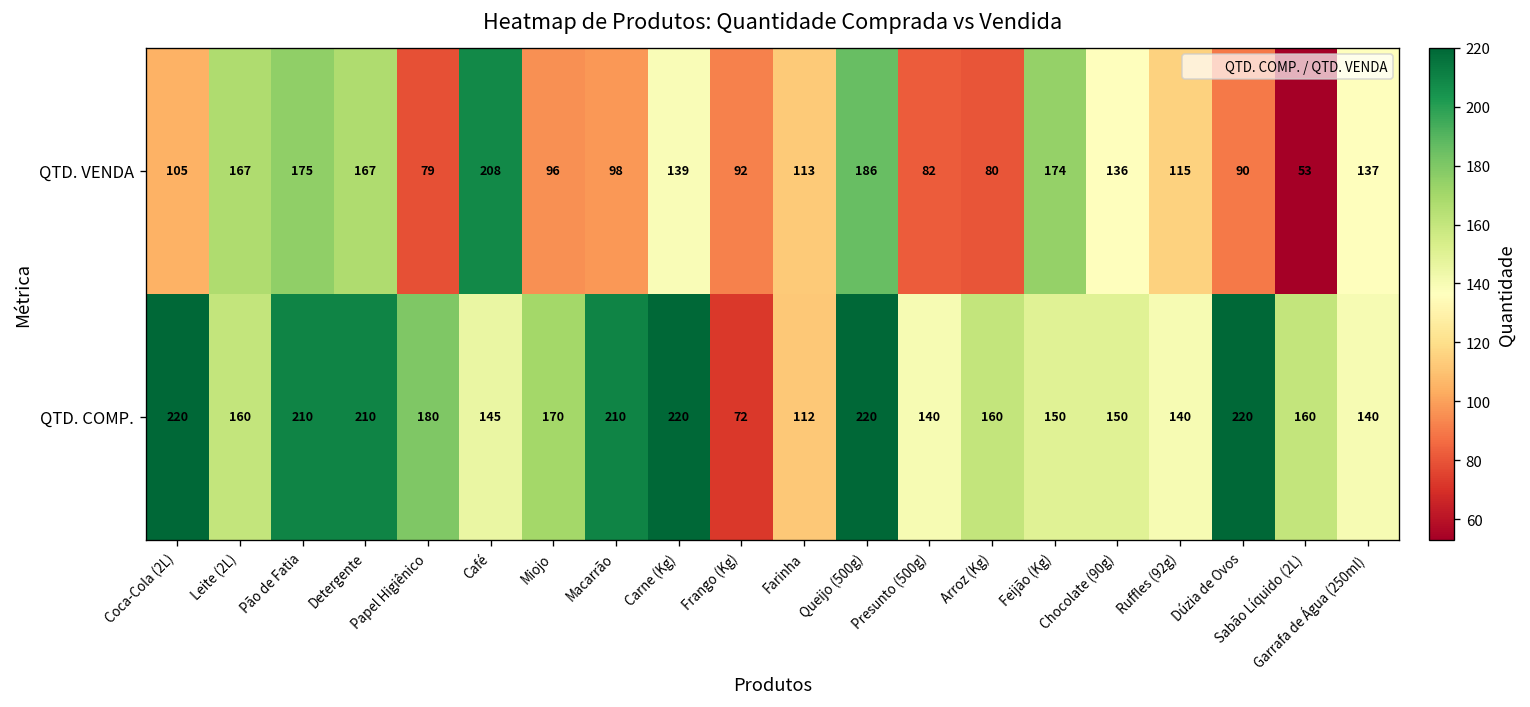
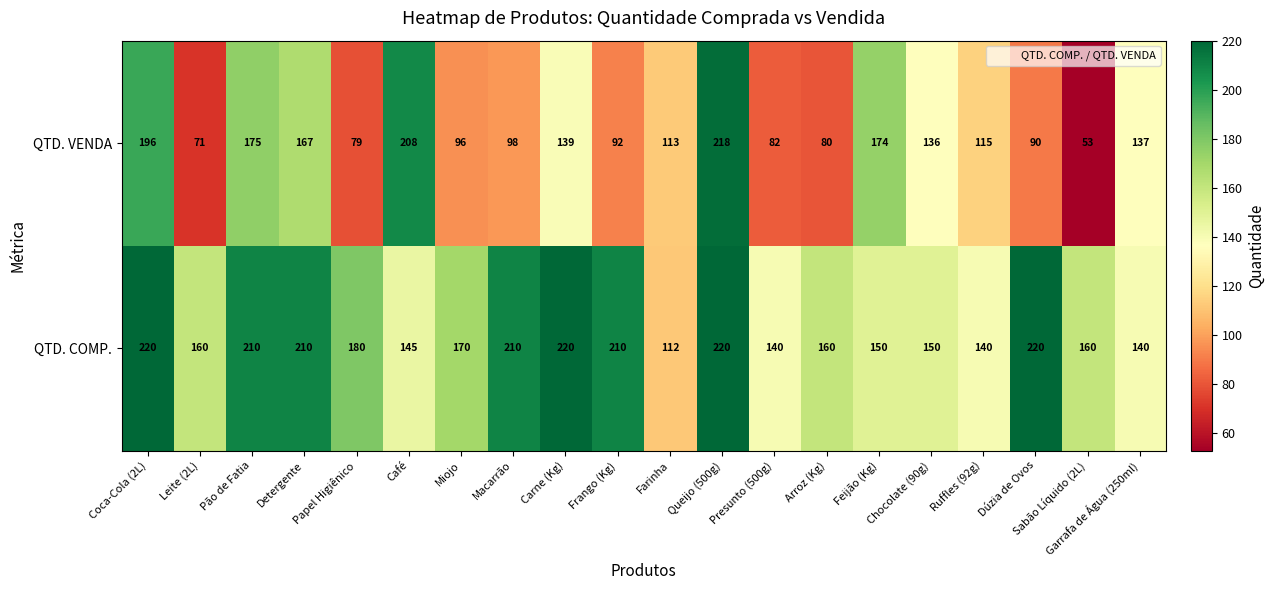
QTD. VENDA, Coca-Cola (2L): 105 -> 196
QTD. VENDA, Leite (2L): 167 -> 71
QTD. VENDA, Queijo (500g): 186 -> 218
QTD. COMP., Frango (Kg): 72 -> 210
